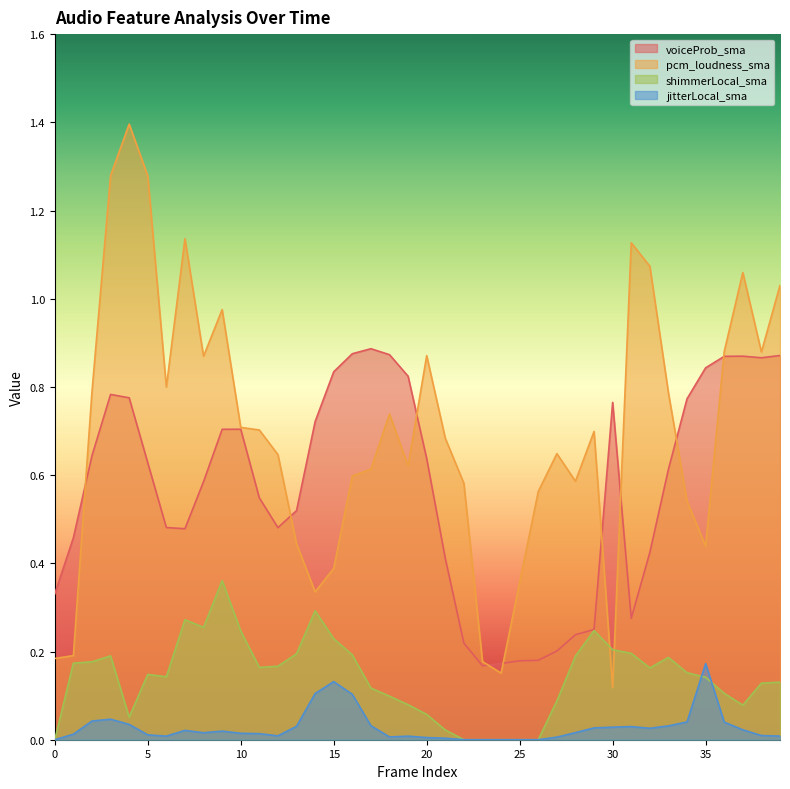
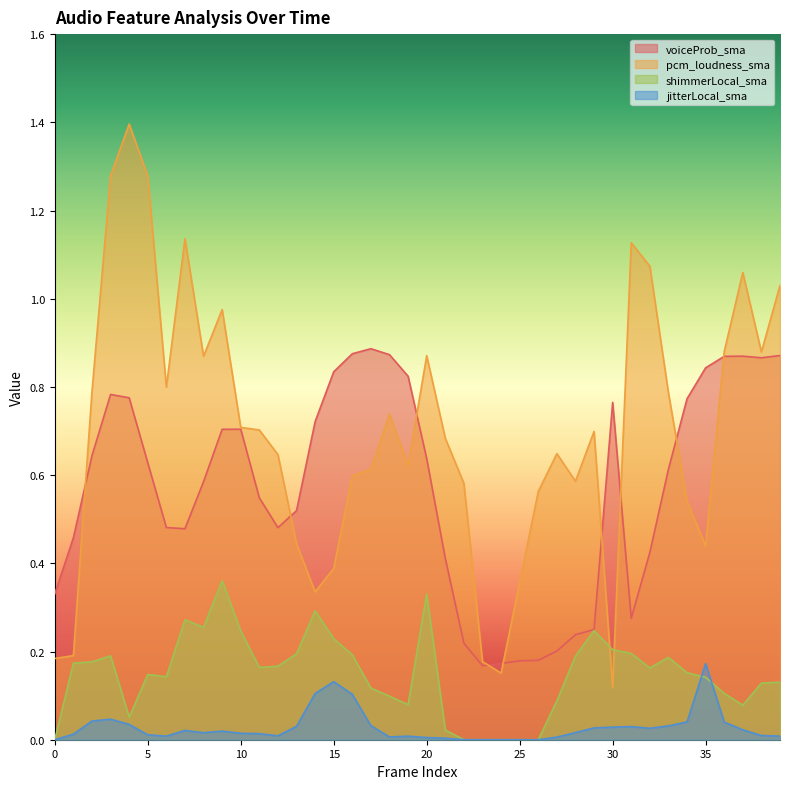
shimmerLocal_sma, 20: 0.06 -> 0.33
